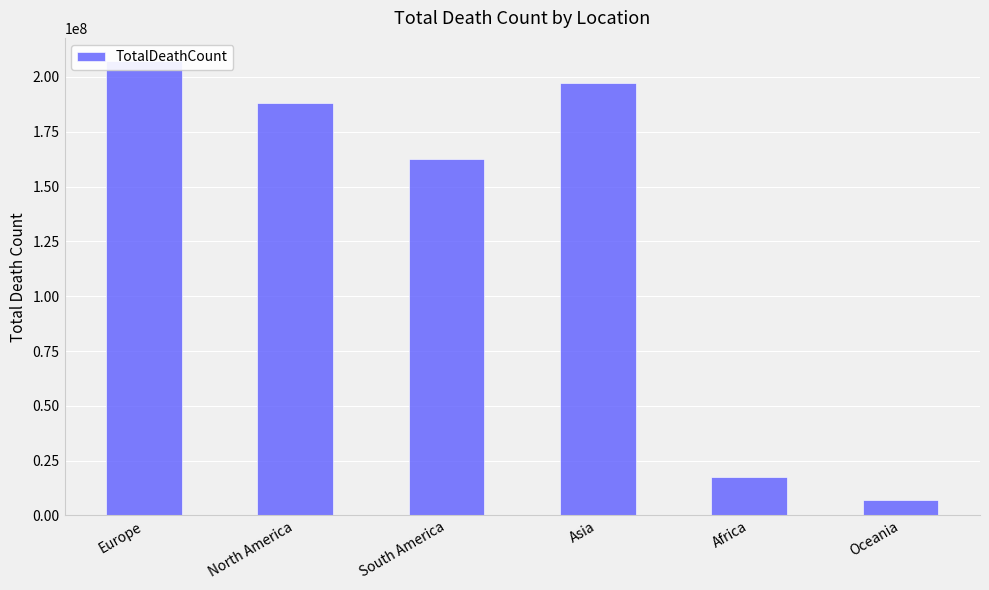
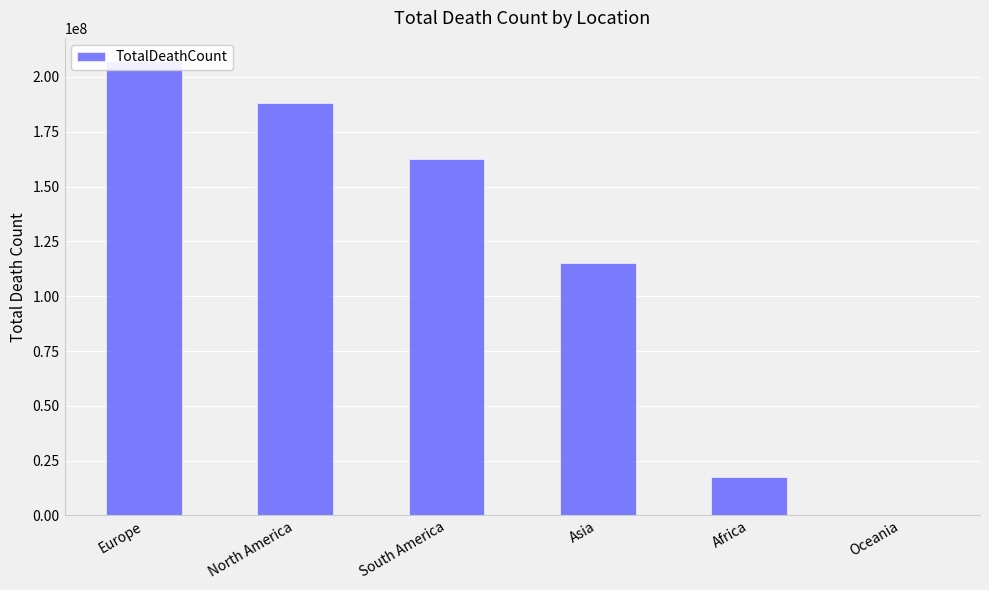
Asia: 197000000 -> 115000000
Oceania: 7000000 -> 0
